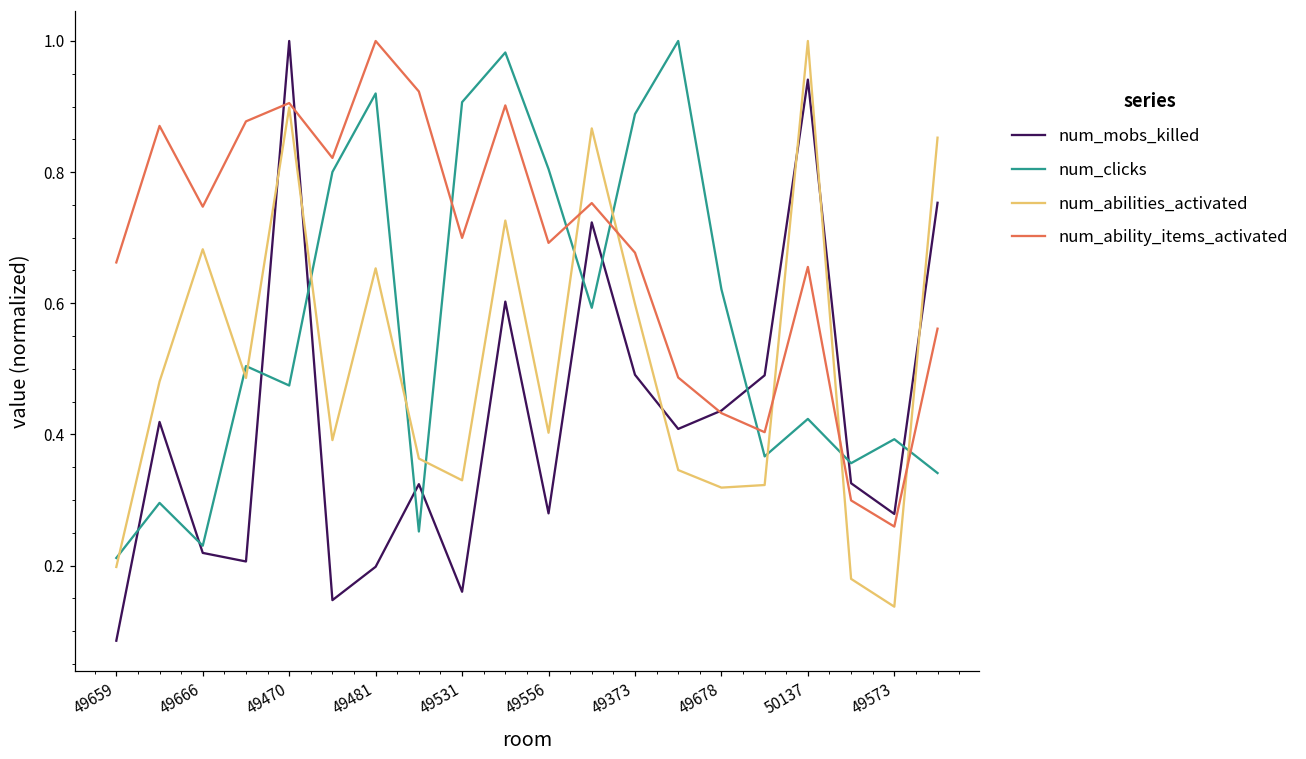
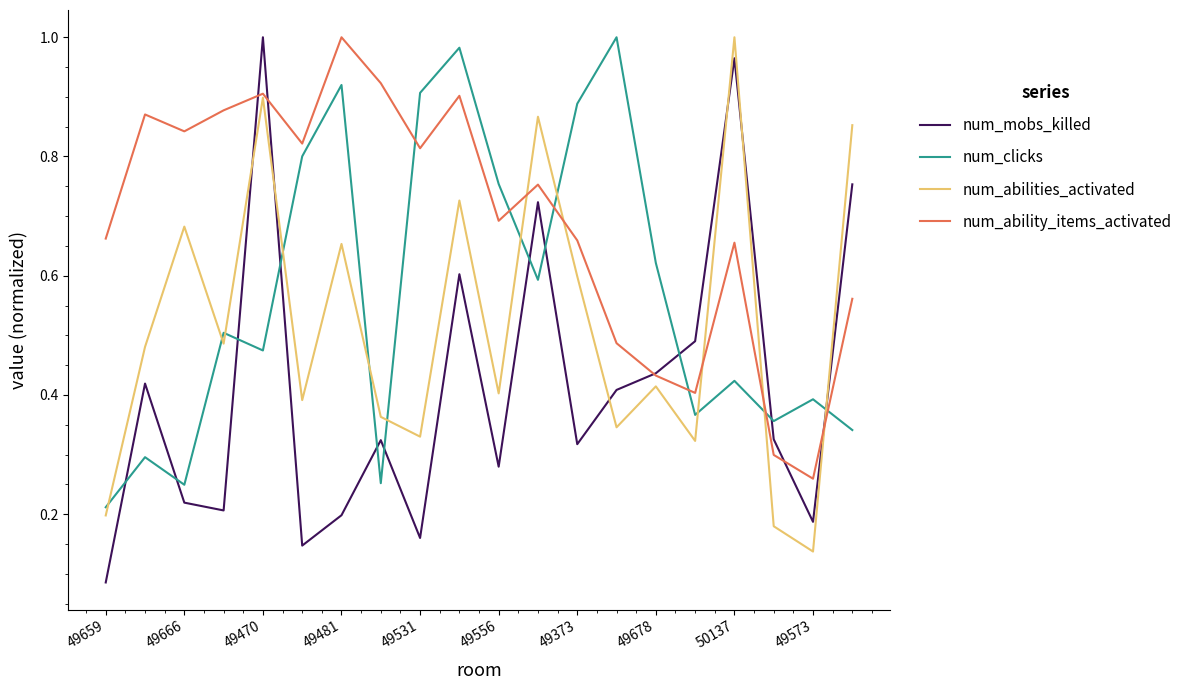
num_clicks, 49666: 0.23 -> 0.25
num_ability_items_activated, 49666: 0.75 -> 0.84
num_ability_items_activated, 49531: 0.70 -> 0.81
num_clicks, 49556: 0.80 -> 0.75
num_mobs_killed, 49373: 0.49 -> 0.32
num_ability_items_activated, 49373: 0.68 -> 0.66
num_abilities_activated, 49678: 0.32 -> 0.41
num_mobs_killed, 50137: 0.94 -> 0.96
num_mobs_killed, 49573: 0.28 -> 0.19
